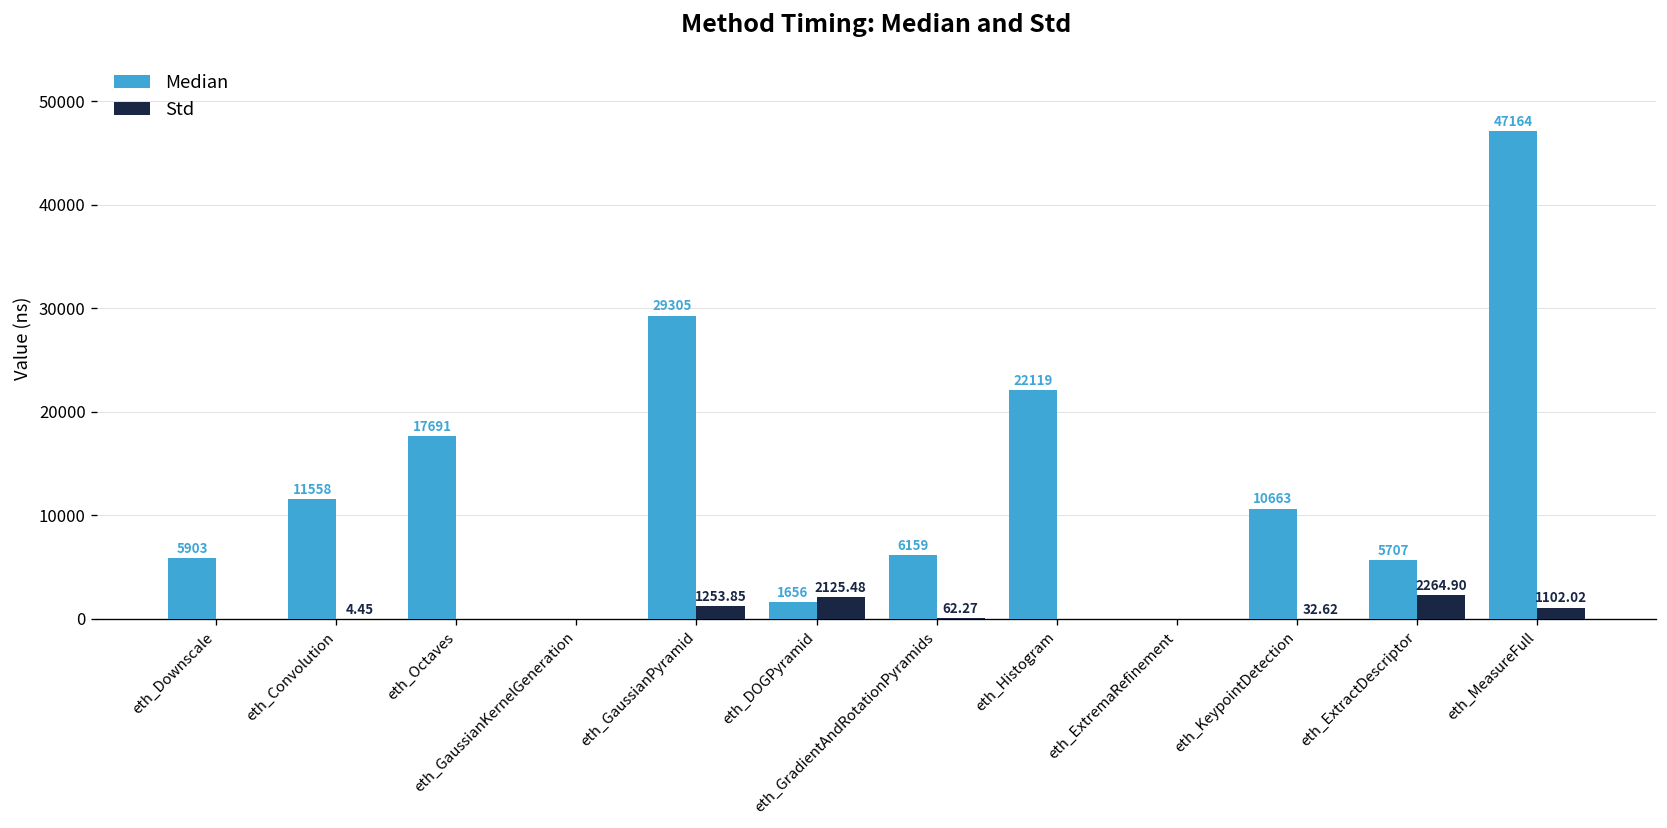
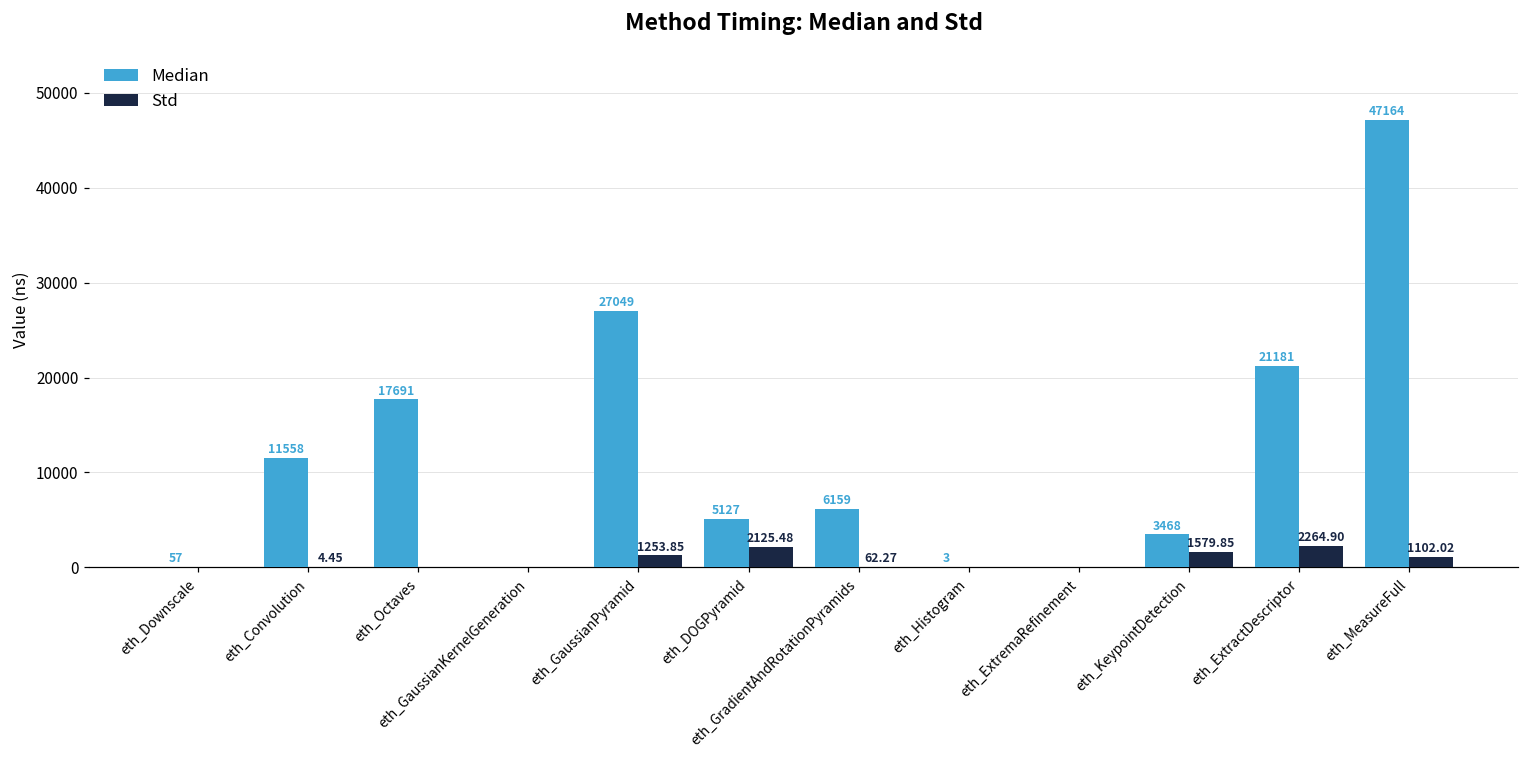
Median, eth_Downscale: 5903 -> 57
Median, eth_GaussianPyramid: 29305 -> 27049
Median, eth_DOGPyramid: 1656 -> 5127
Median, eth_Histogram: 22119 -> 3
Median, eth_KeypointDetection: 10663 -> 3468
Std, eth_KeypointDetection: 32.62 -> 1579.85
Median, eth_ExtractDescriptor: 5707 -> 21181
